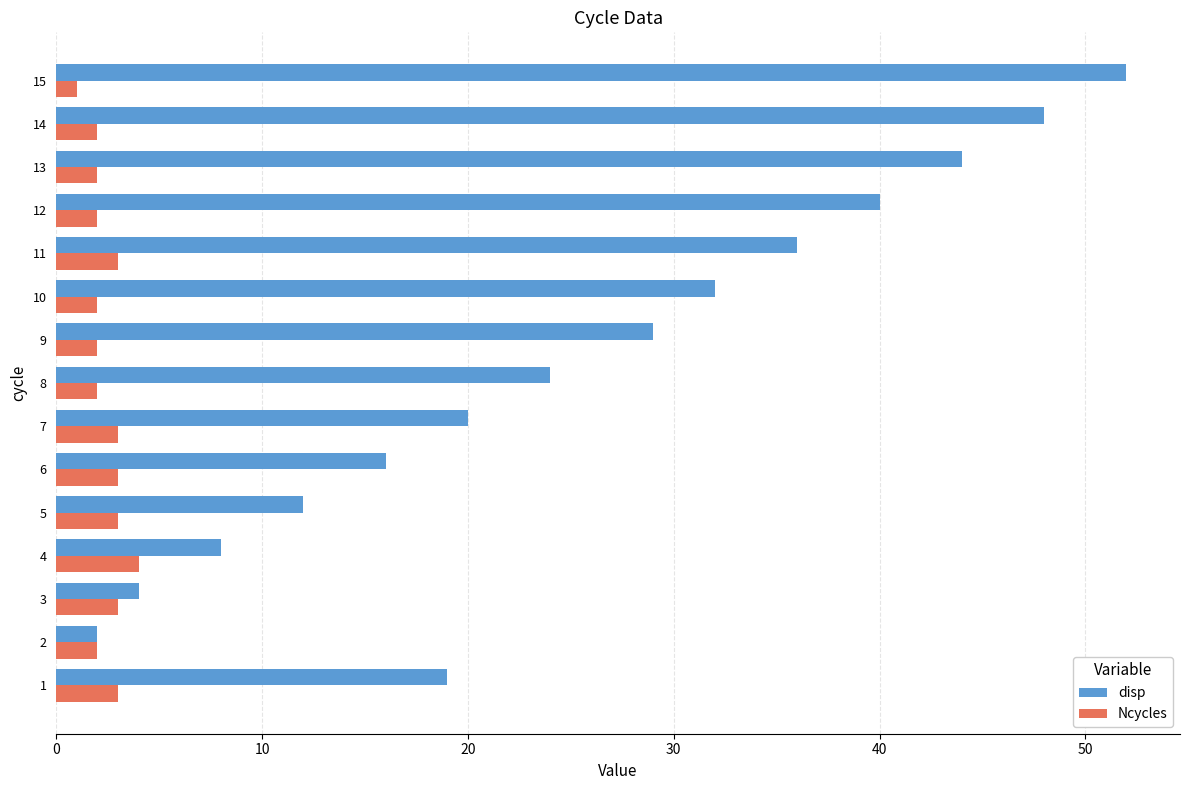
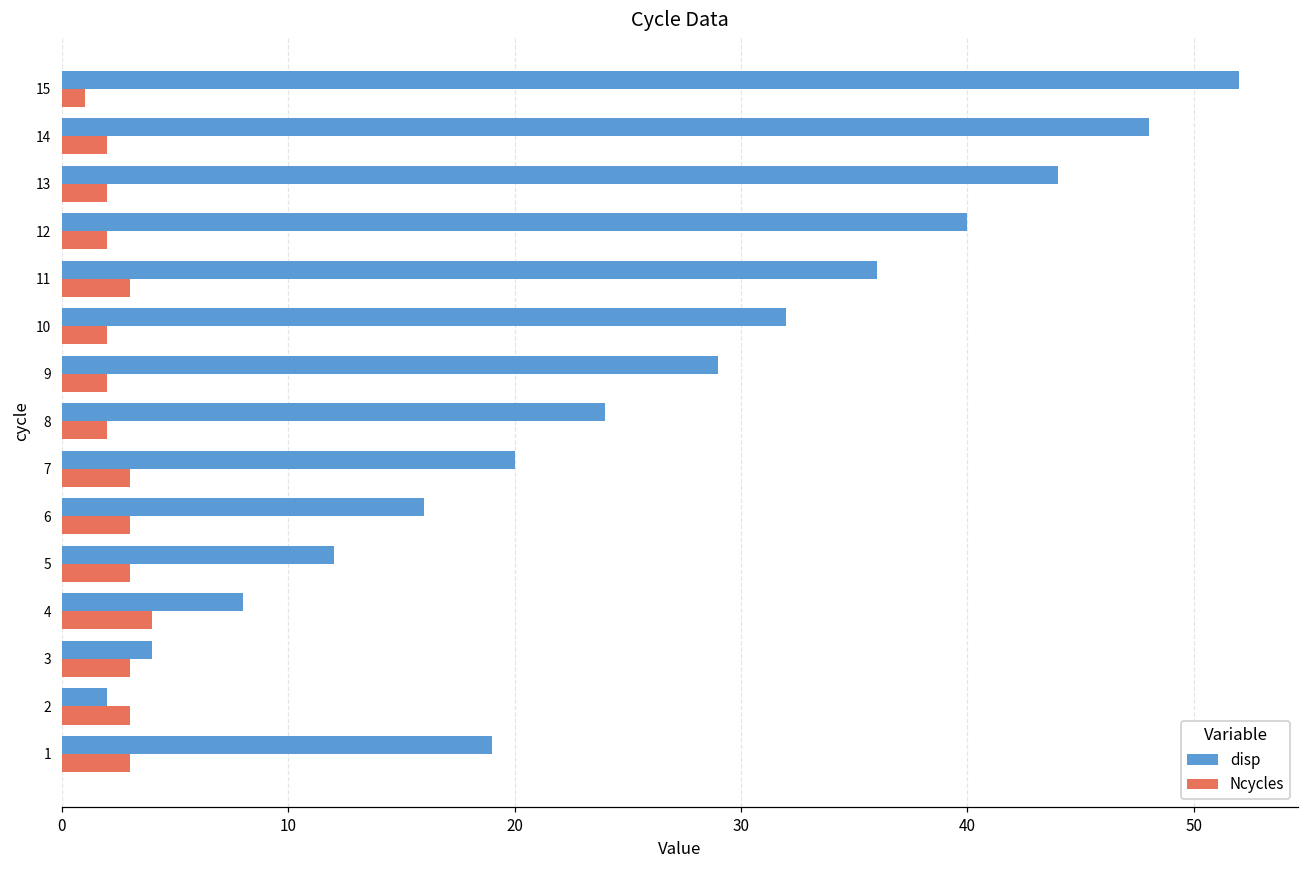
Ncycles, 2: 2 -> 3
